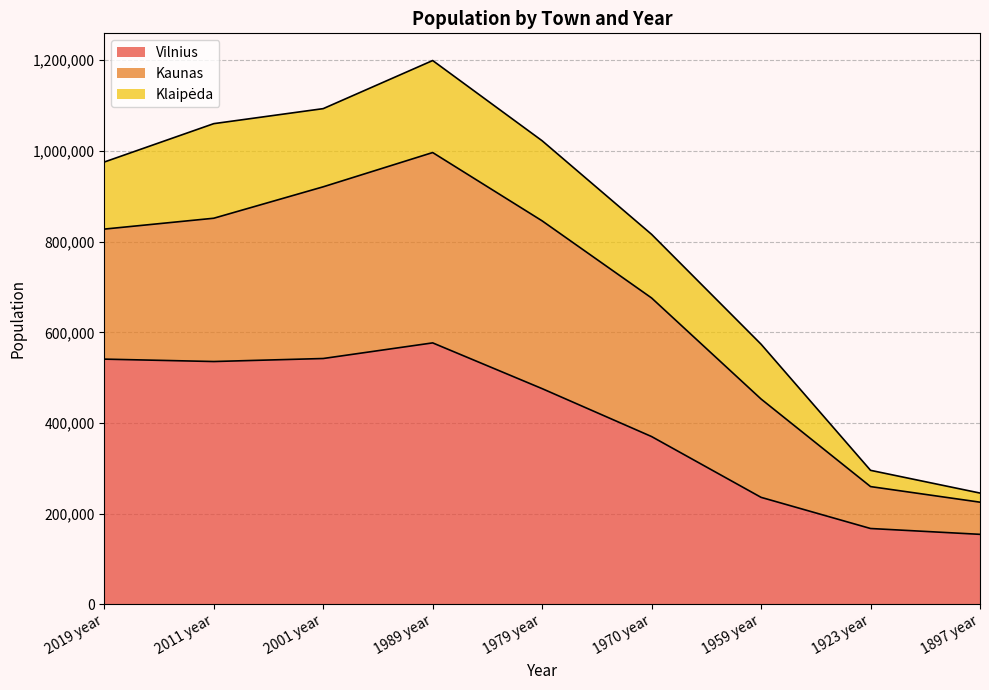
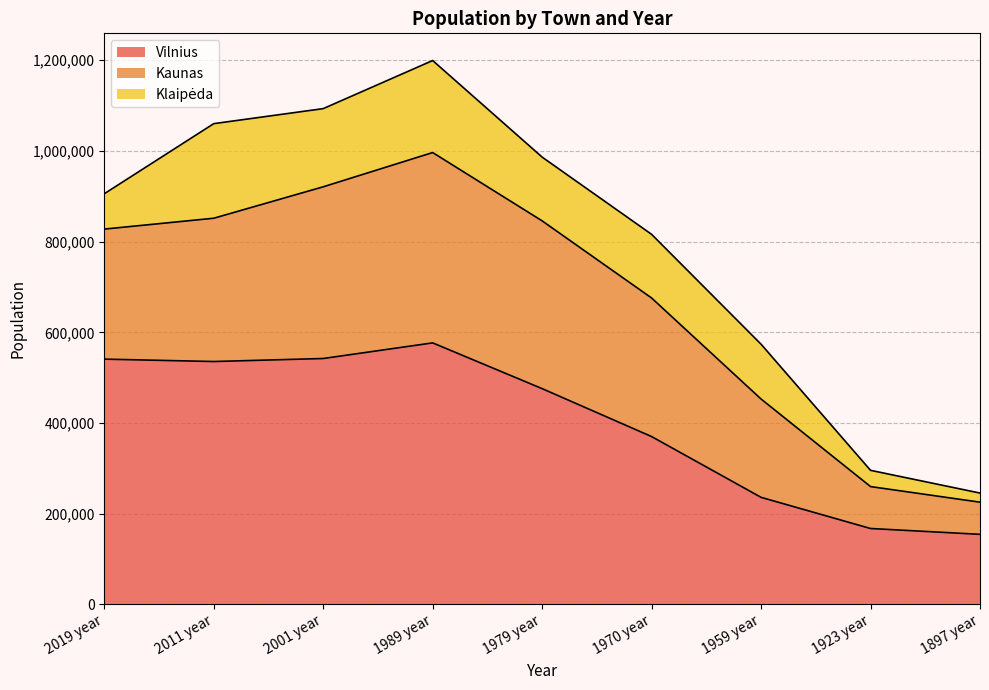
Klaipėda, 2019 year: 150,000 -> 80,000
Klaipėda, 1979 year: 180,000 -> 140,000
